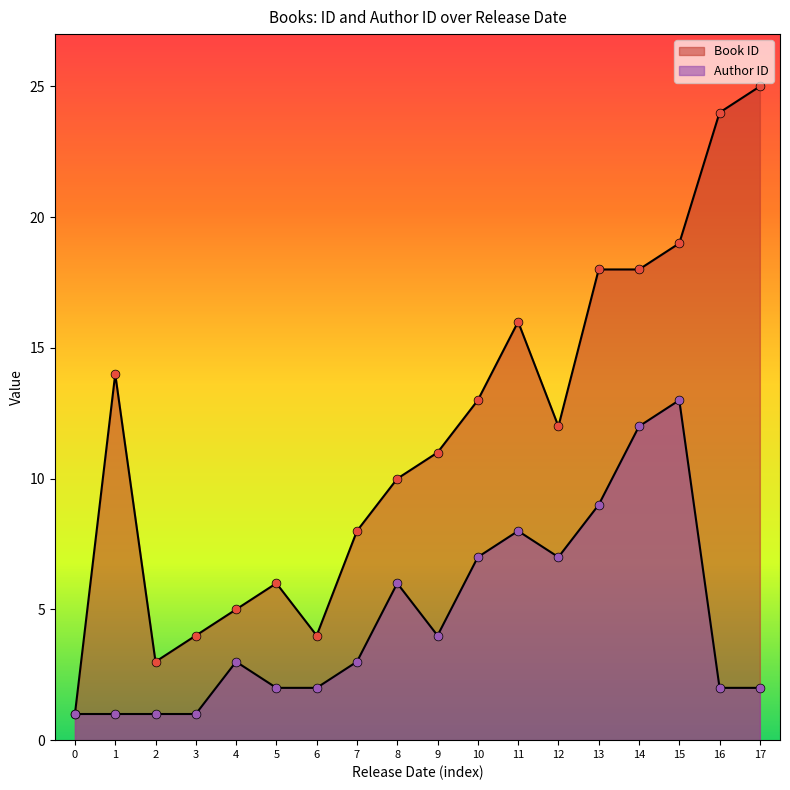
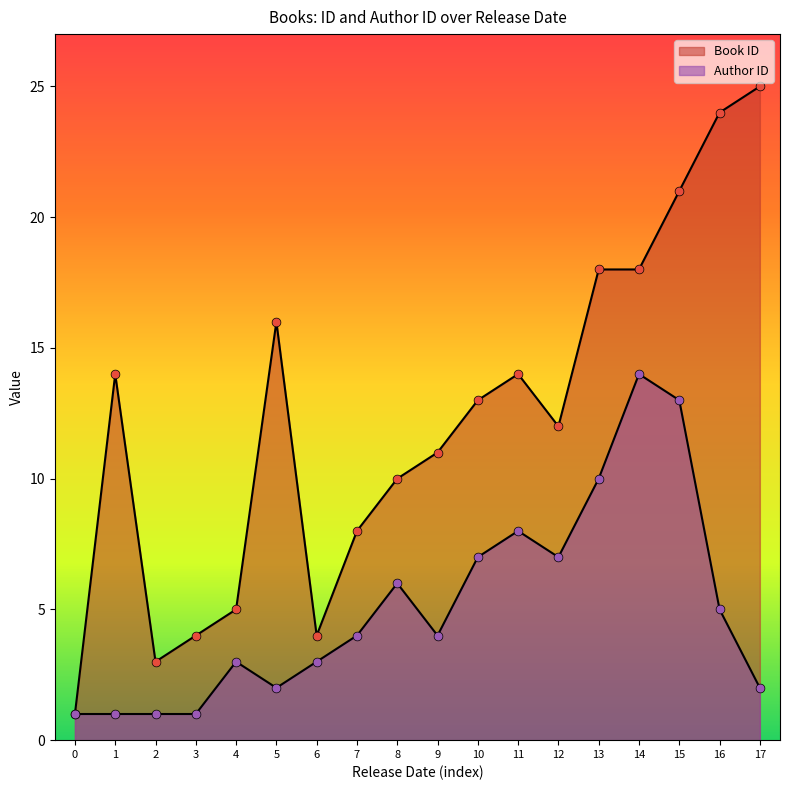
Book ID, 5: 6 -> 16
Author ID, 6: 2 -> 3
Author ID, 7: 3 -> 4
Book ID, 11: 16 -> 14
Author ID, 13: 9 -> 10
Author ID, 14: 12 -> 14
Book ID, 15: 19 -> 21
Author ID, 16: 2 -> 5
